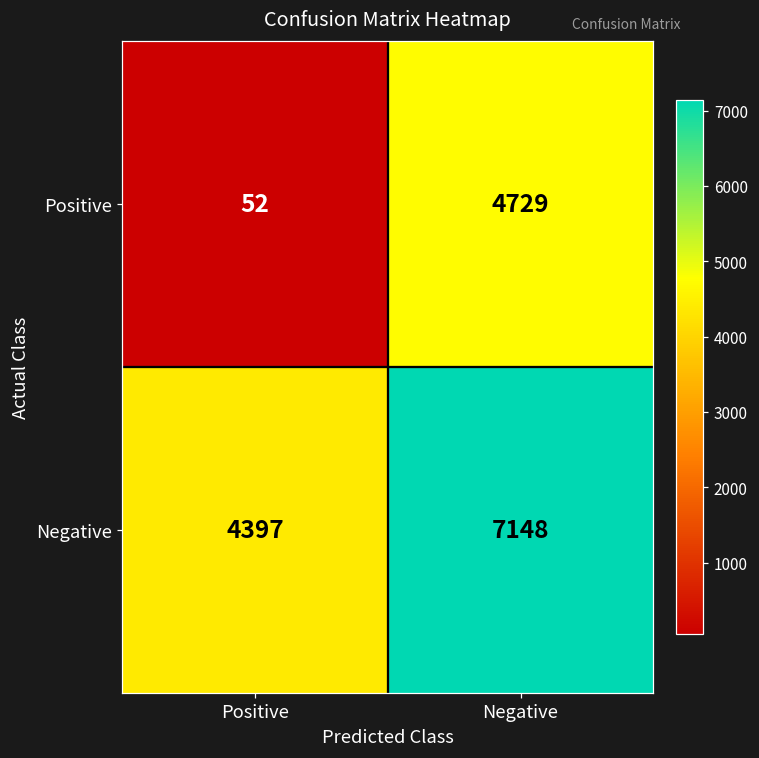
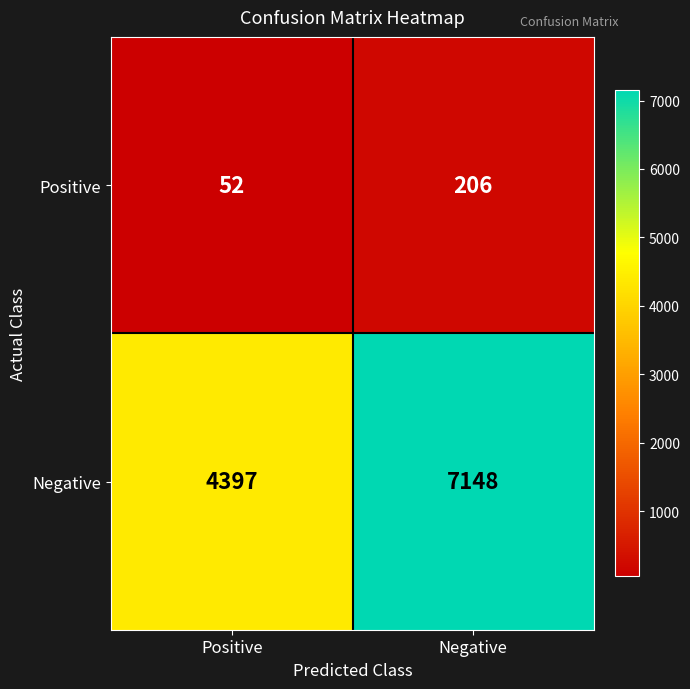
Positive, Negative: 4729 -> 206
